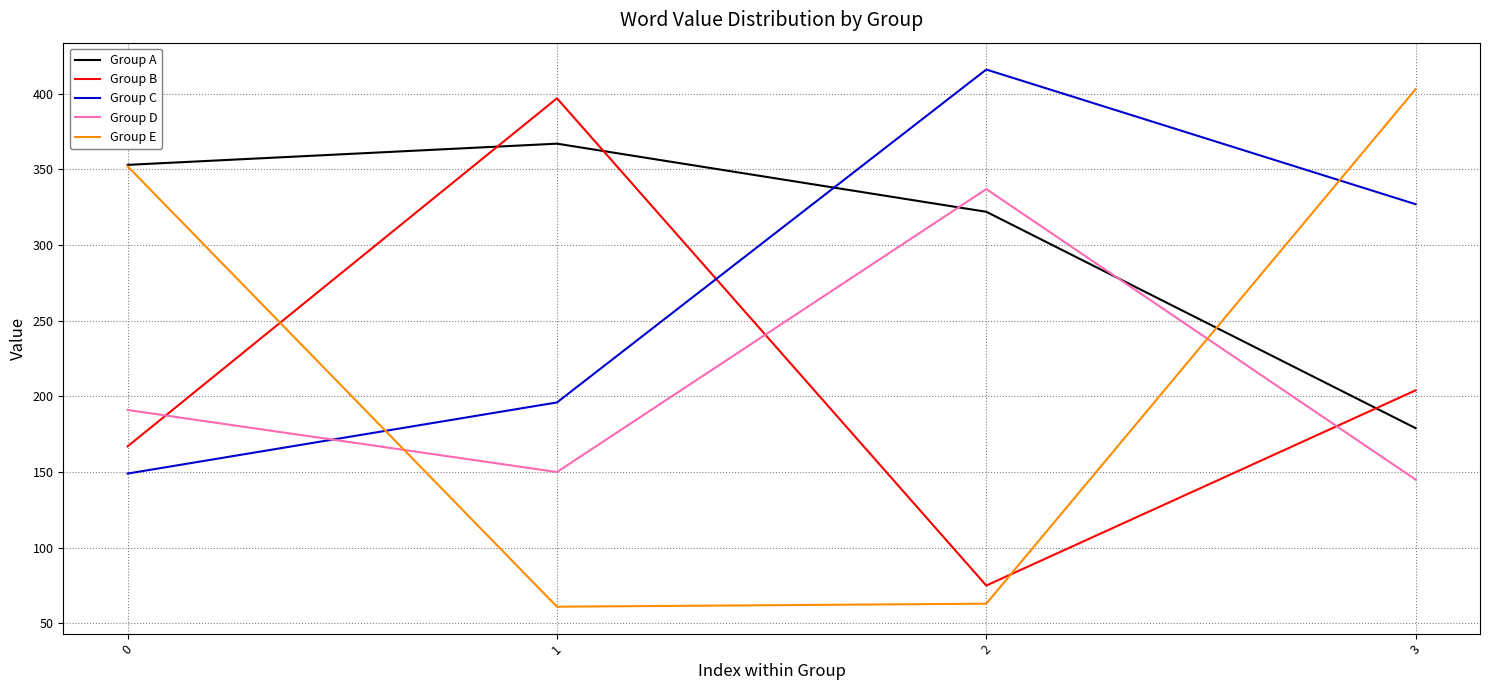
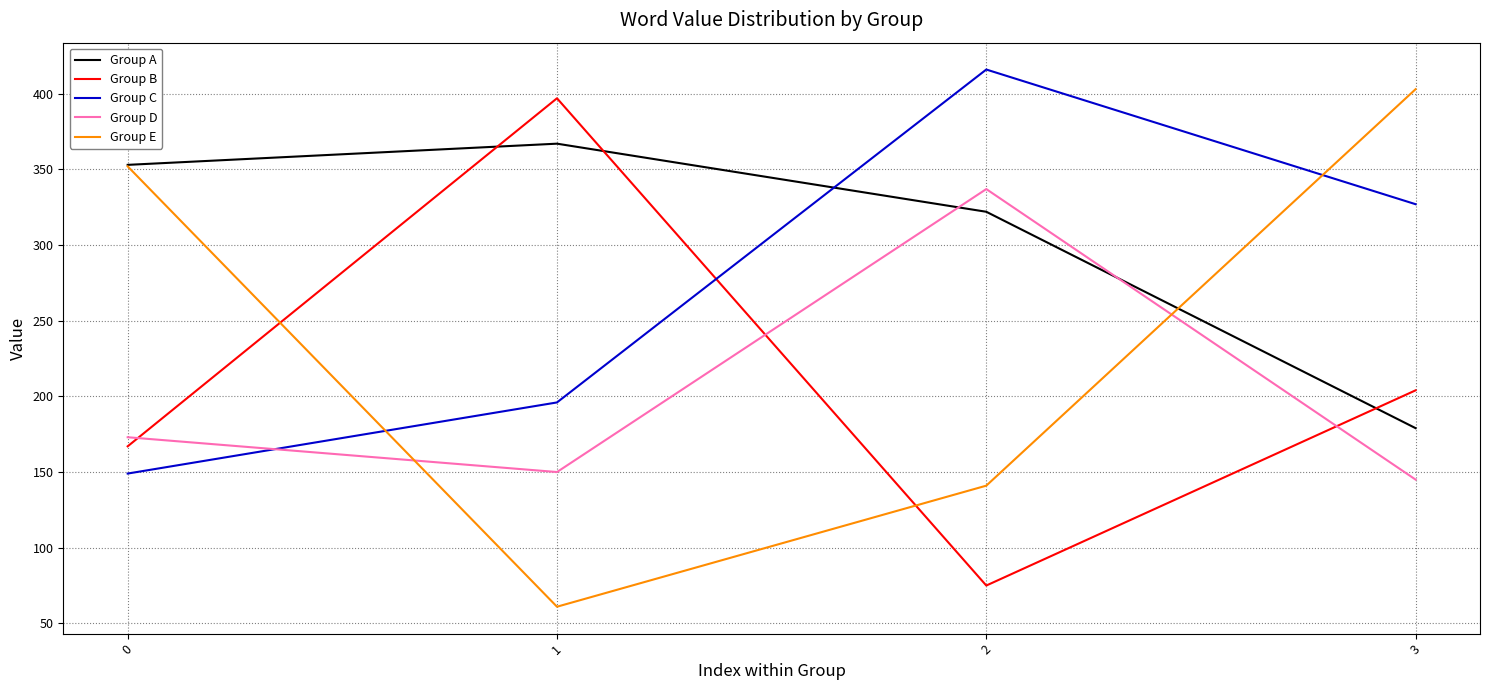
Group D, 0: 191 -> 173
Group E, 2: 63 -> 141
